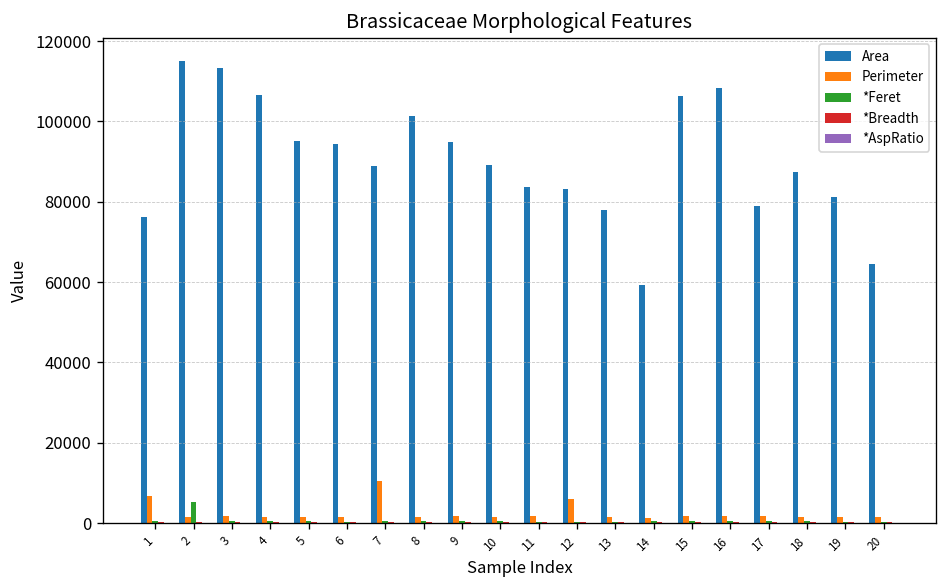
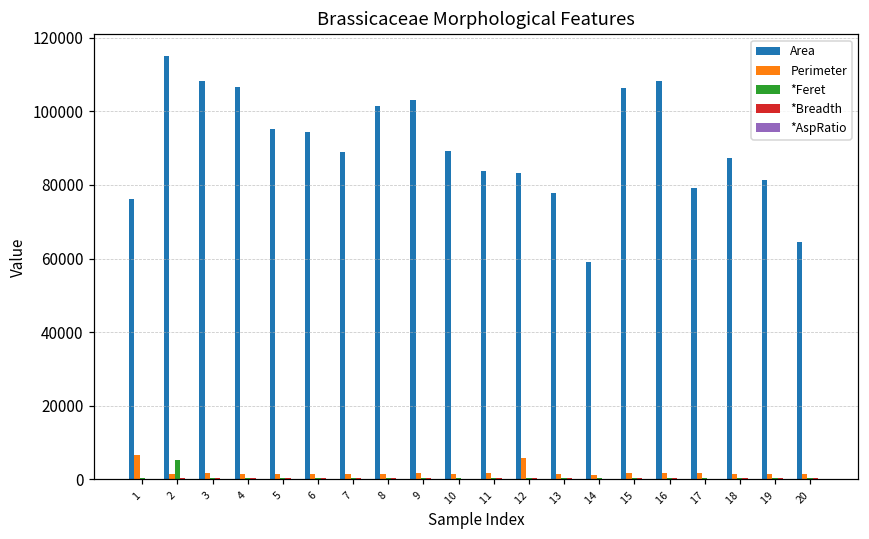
Area, 3: 113000 -> 108000
Perimeter, 7: 10000 -> 2000
Area, 9: 95000 -> 103000
